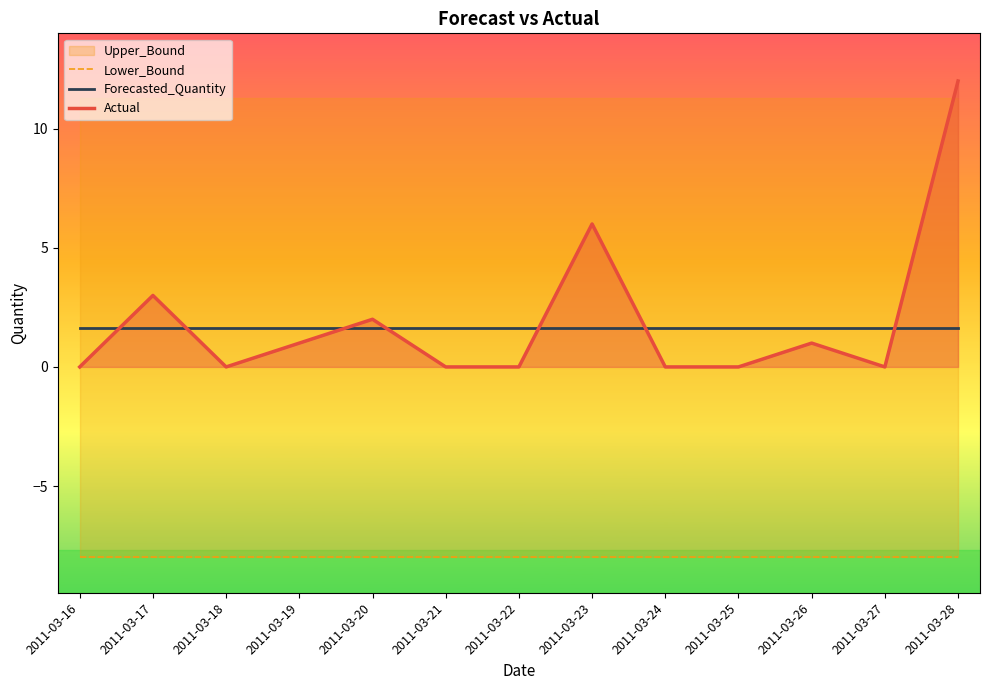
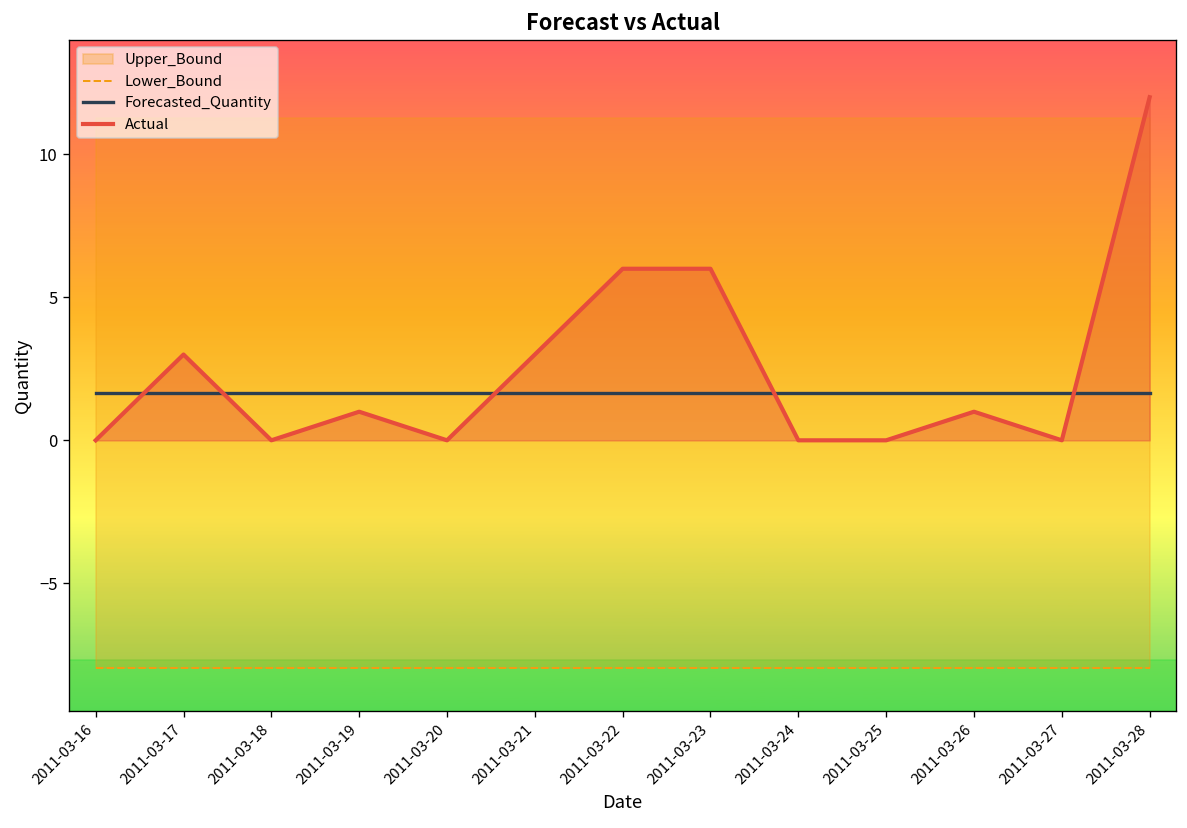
Actual, 2011-03-20: 2 -> 0
Actual, 2011-03-21: 0 -> 3
Actual, 2011-03-22: 0 -> 6
